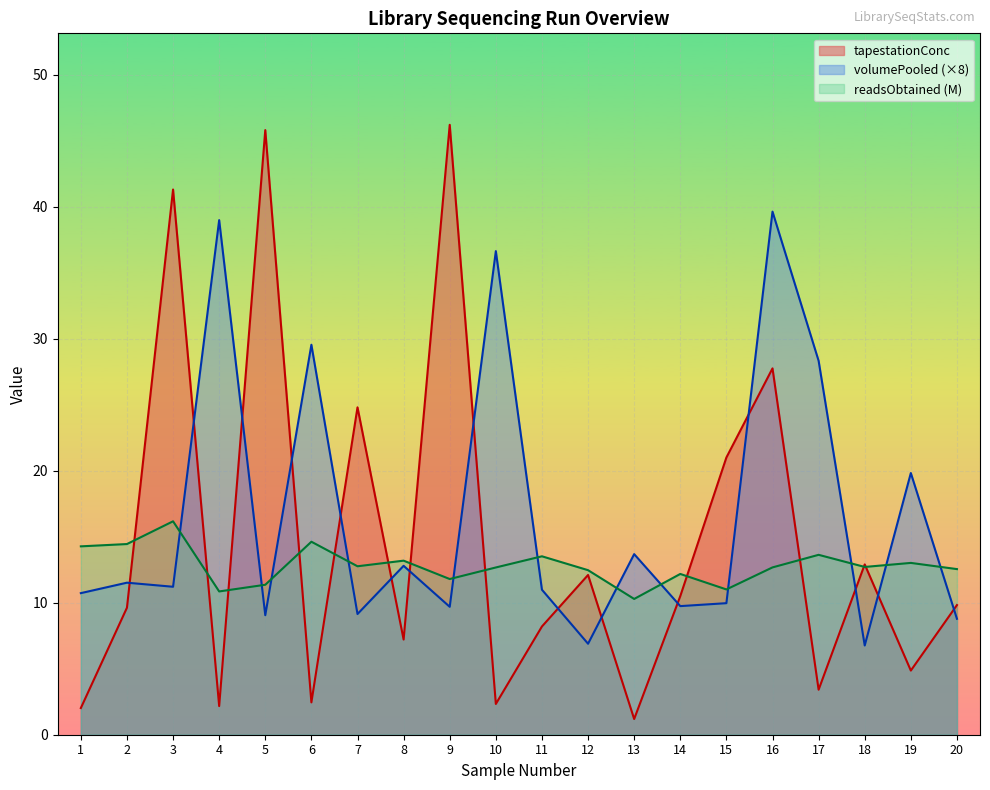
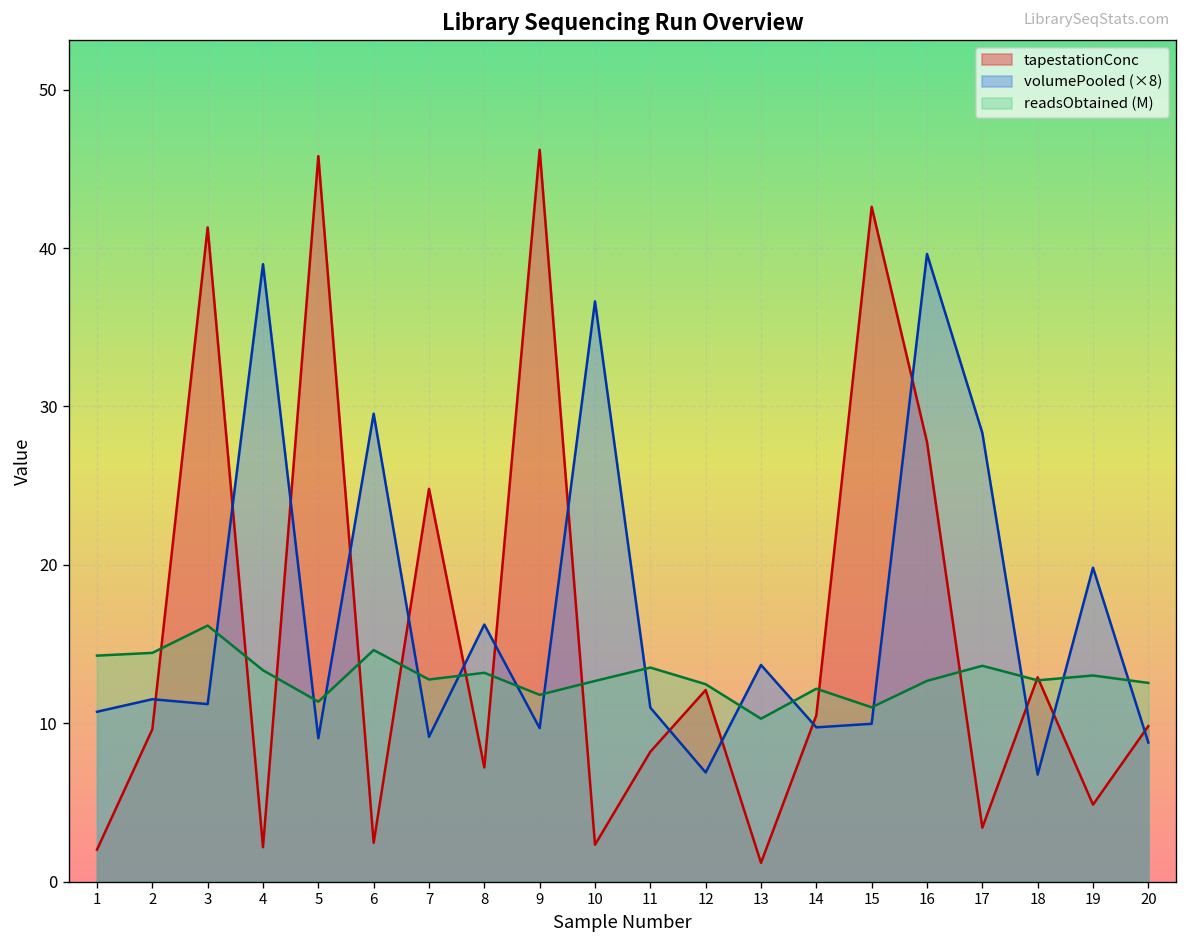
readsObtained (M), 4: 10.9 -> 13.3
volumePooled (×8), 8: 12.8 -> 16.2
tapestationConc, 15: 21.0 -> 42.6
